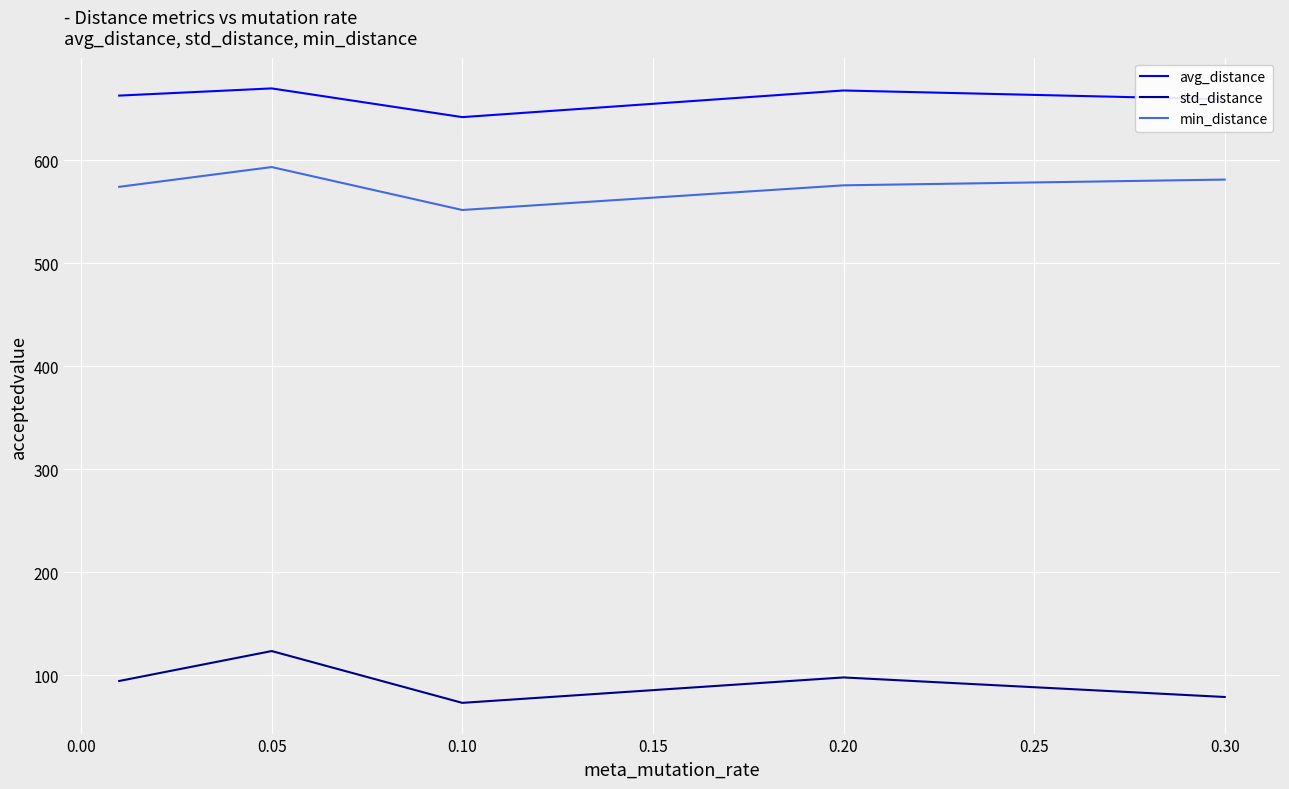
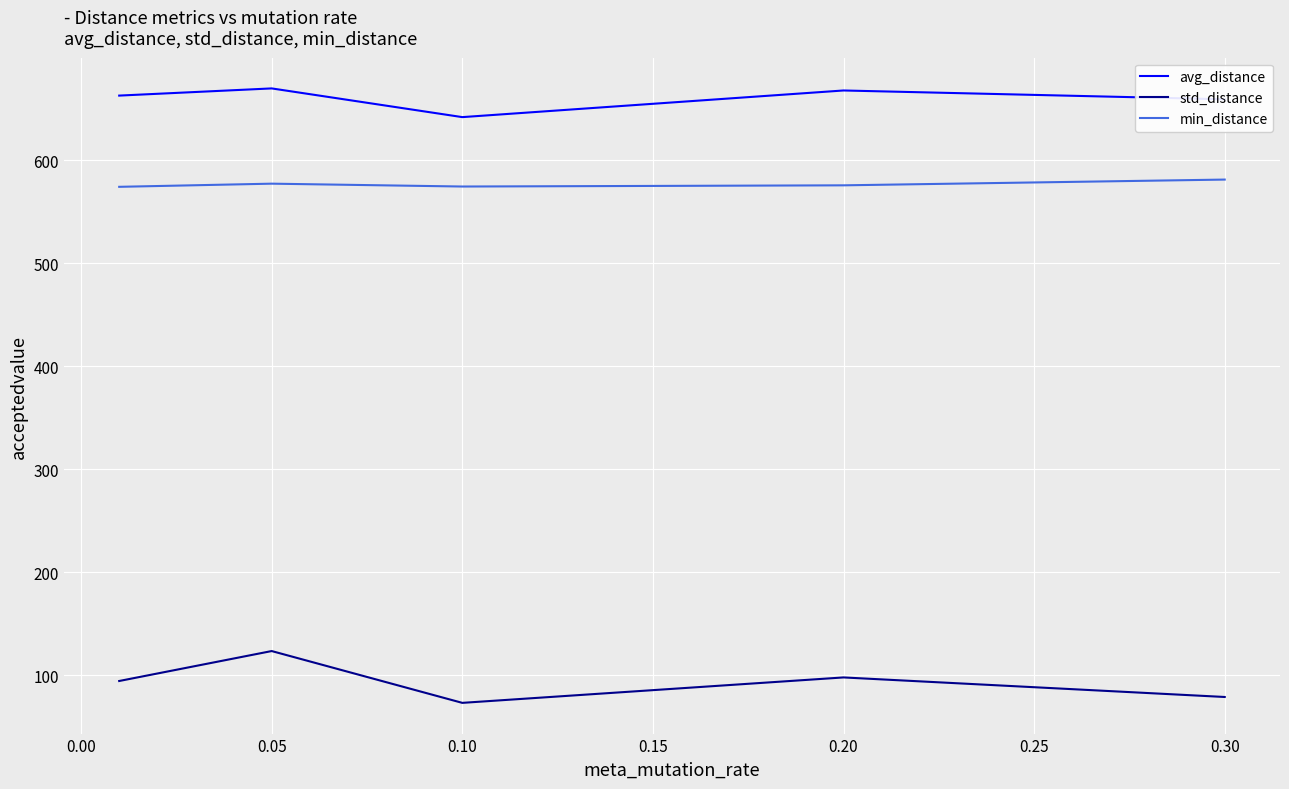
min_distance, 0.05: 594 -> 577
min_distance, 0.10: 552 -> 575
